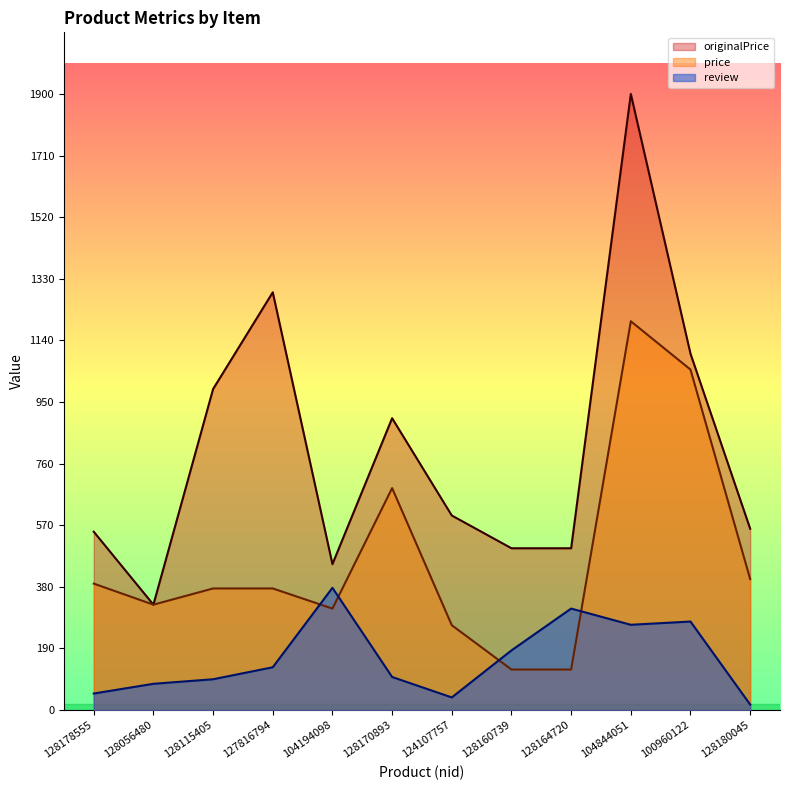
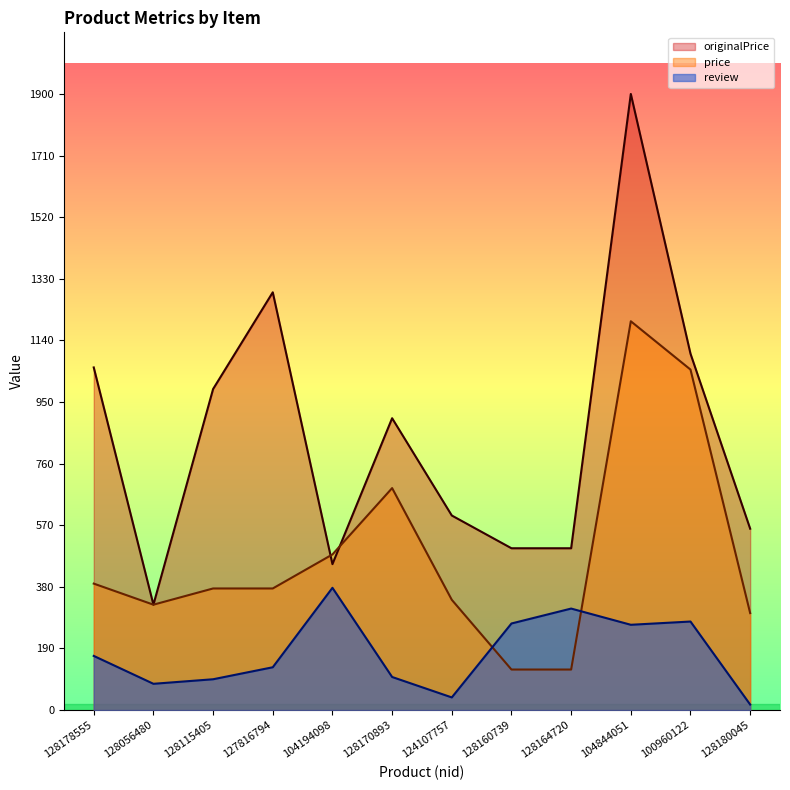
originalPrice, 128178555: 550 -> 1060
review, 128178555: 50 -> 170
price, 104194098: 310 -> 480
price, 124107757: 260 -> 340
review, 128160739: 180 -> 270
price, 128180045: 400 -> 300
